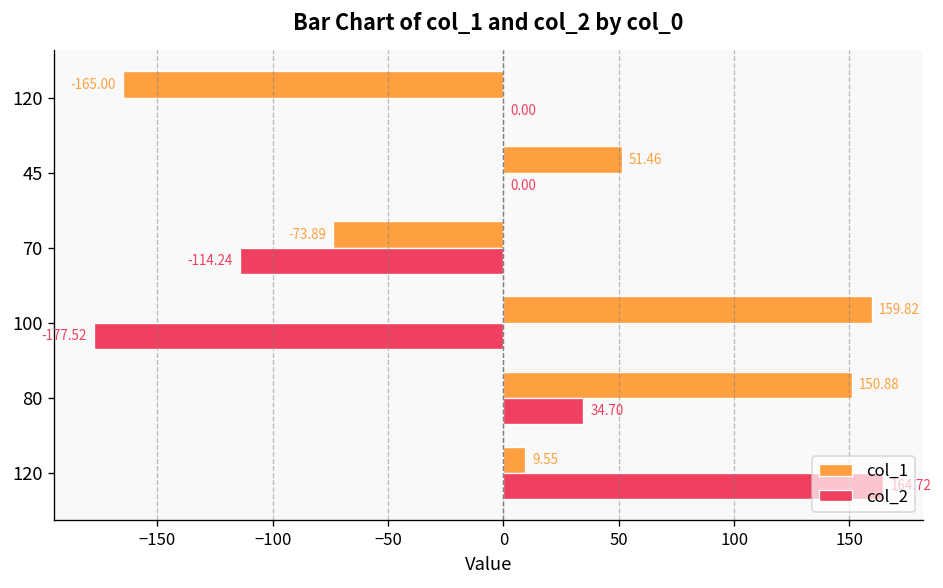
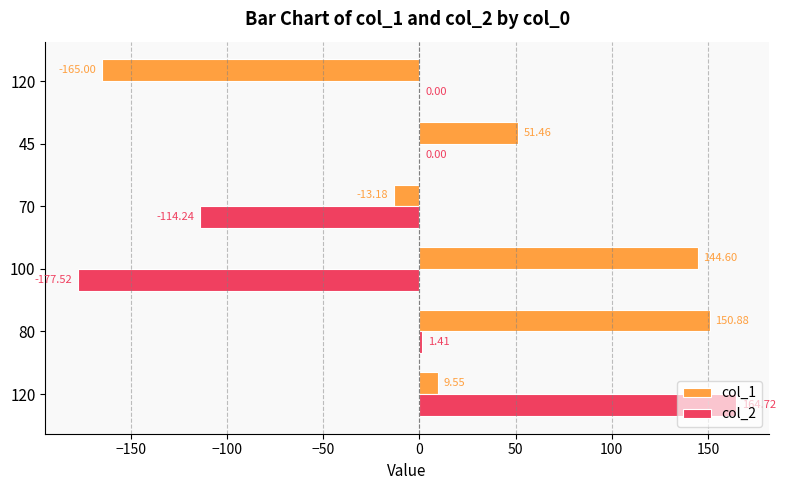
col_1, 70: -73.89 -> -13.18
col_1, 100: 159.82 -> 144.60
col_2, 80: 34.70 -> 1.41
